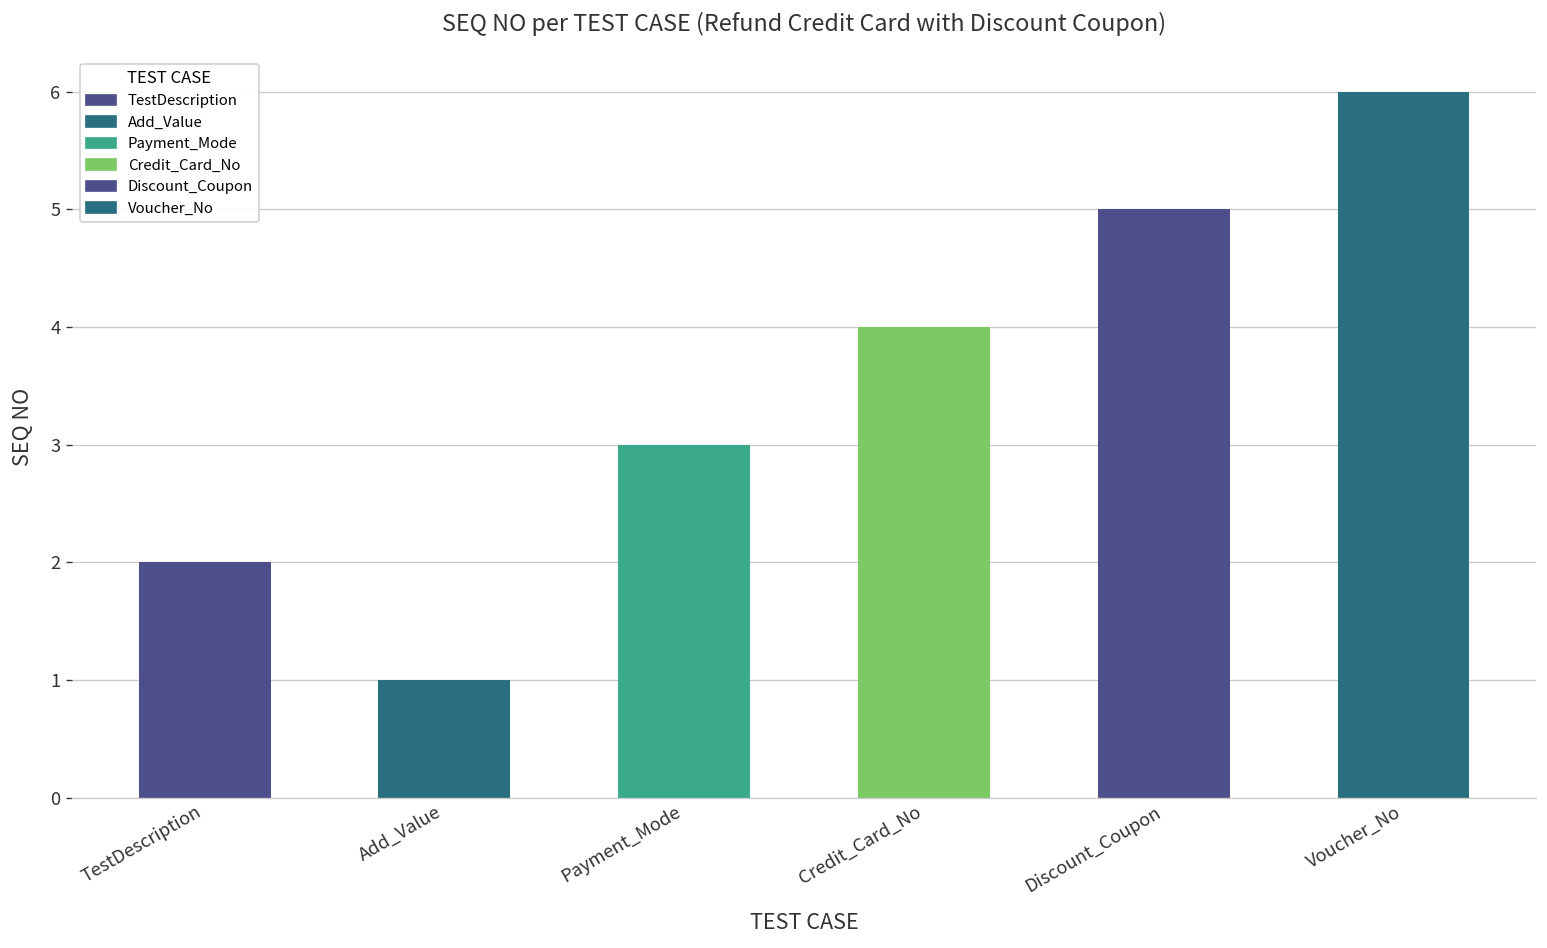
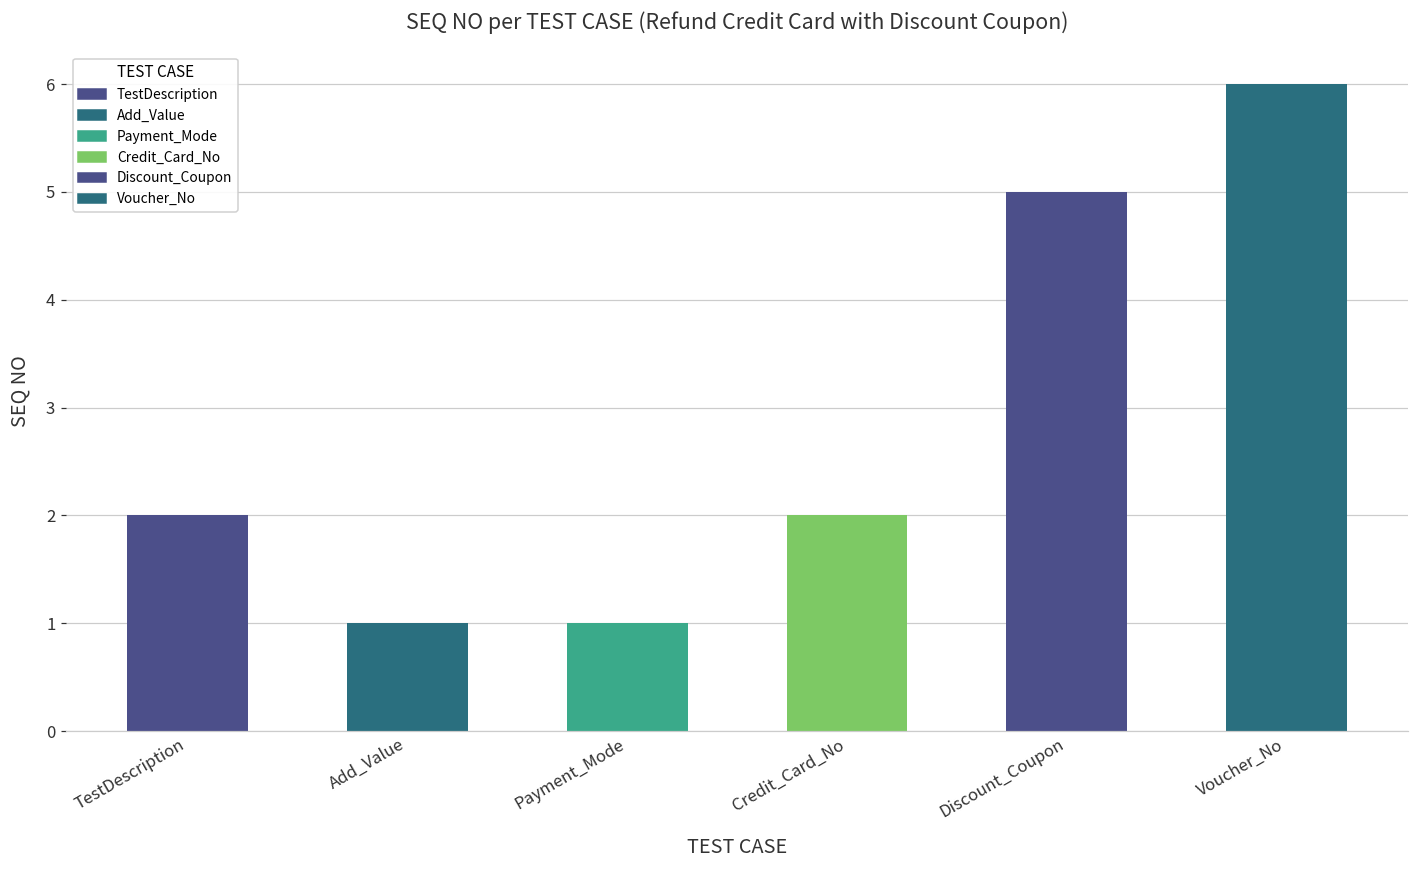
Payment_Mode: 3 -> 1
Credit_Card_No: 4 -> 2
